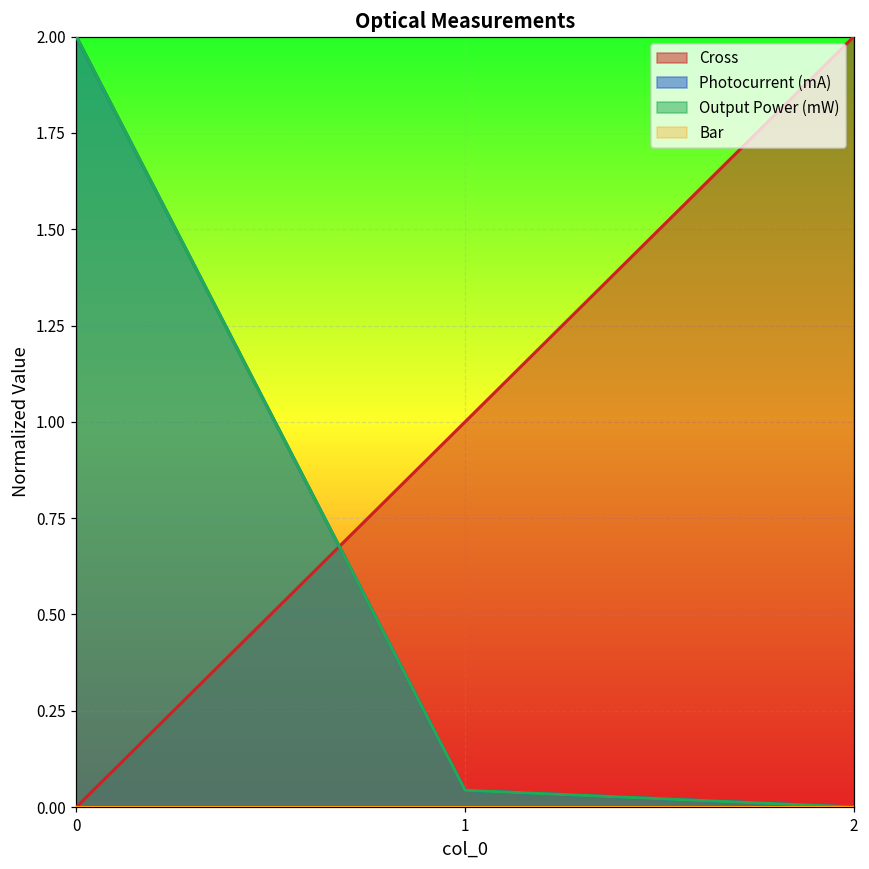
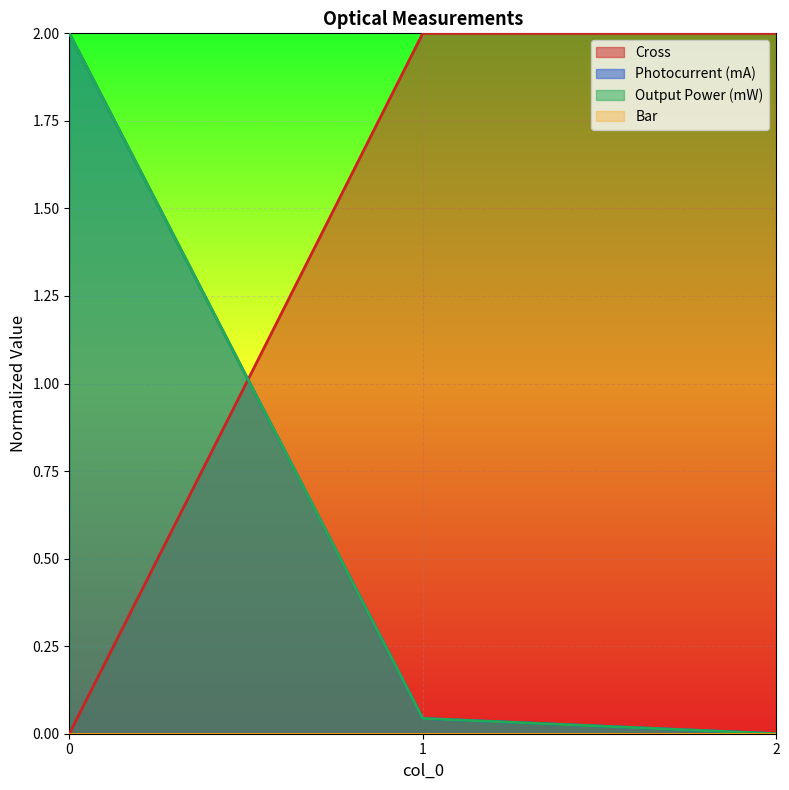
Cross, 1: 1 -> 2
